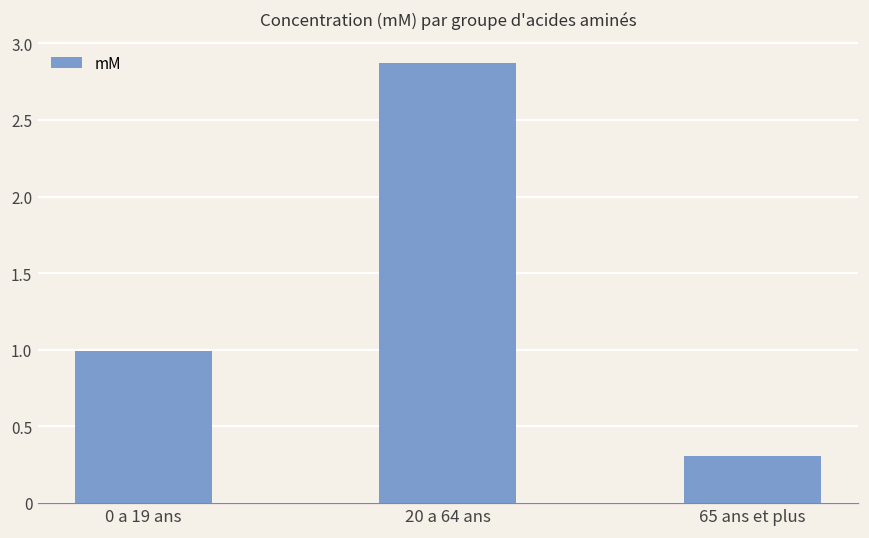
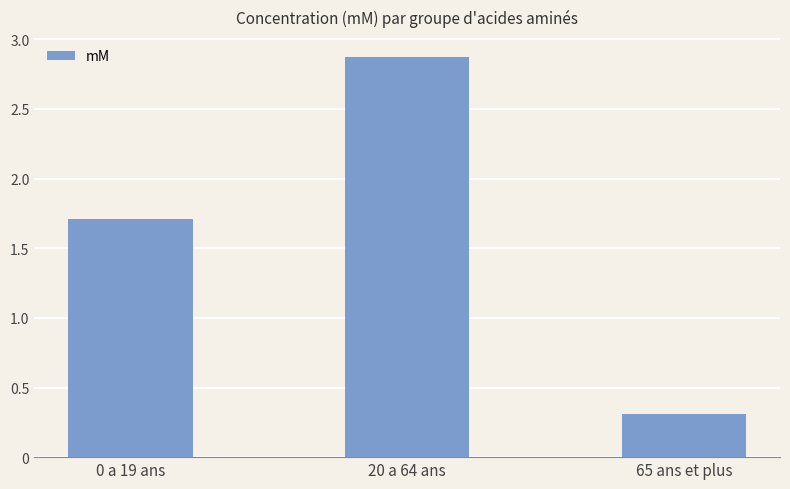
0 a 19 ans: 0.99 -> 1.71
